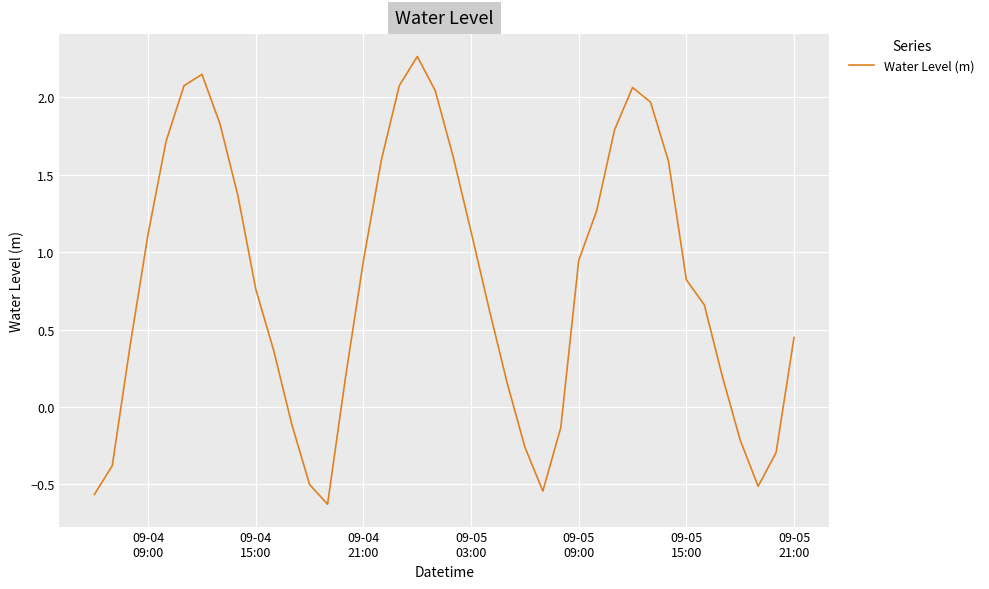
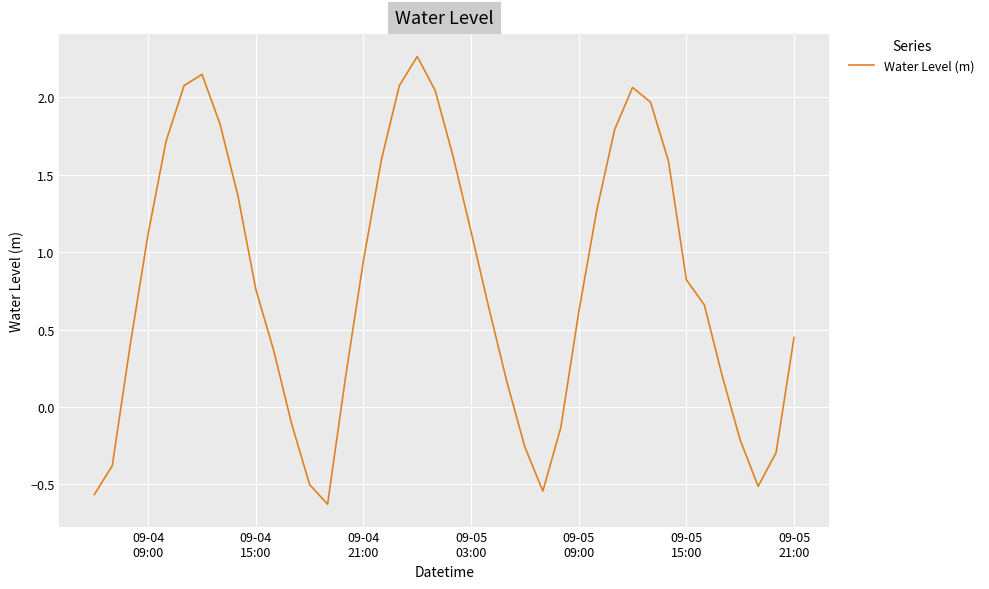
09-05 09:00: 0.95 -> 0.61
